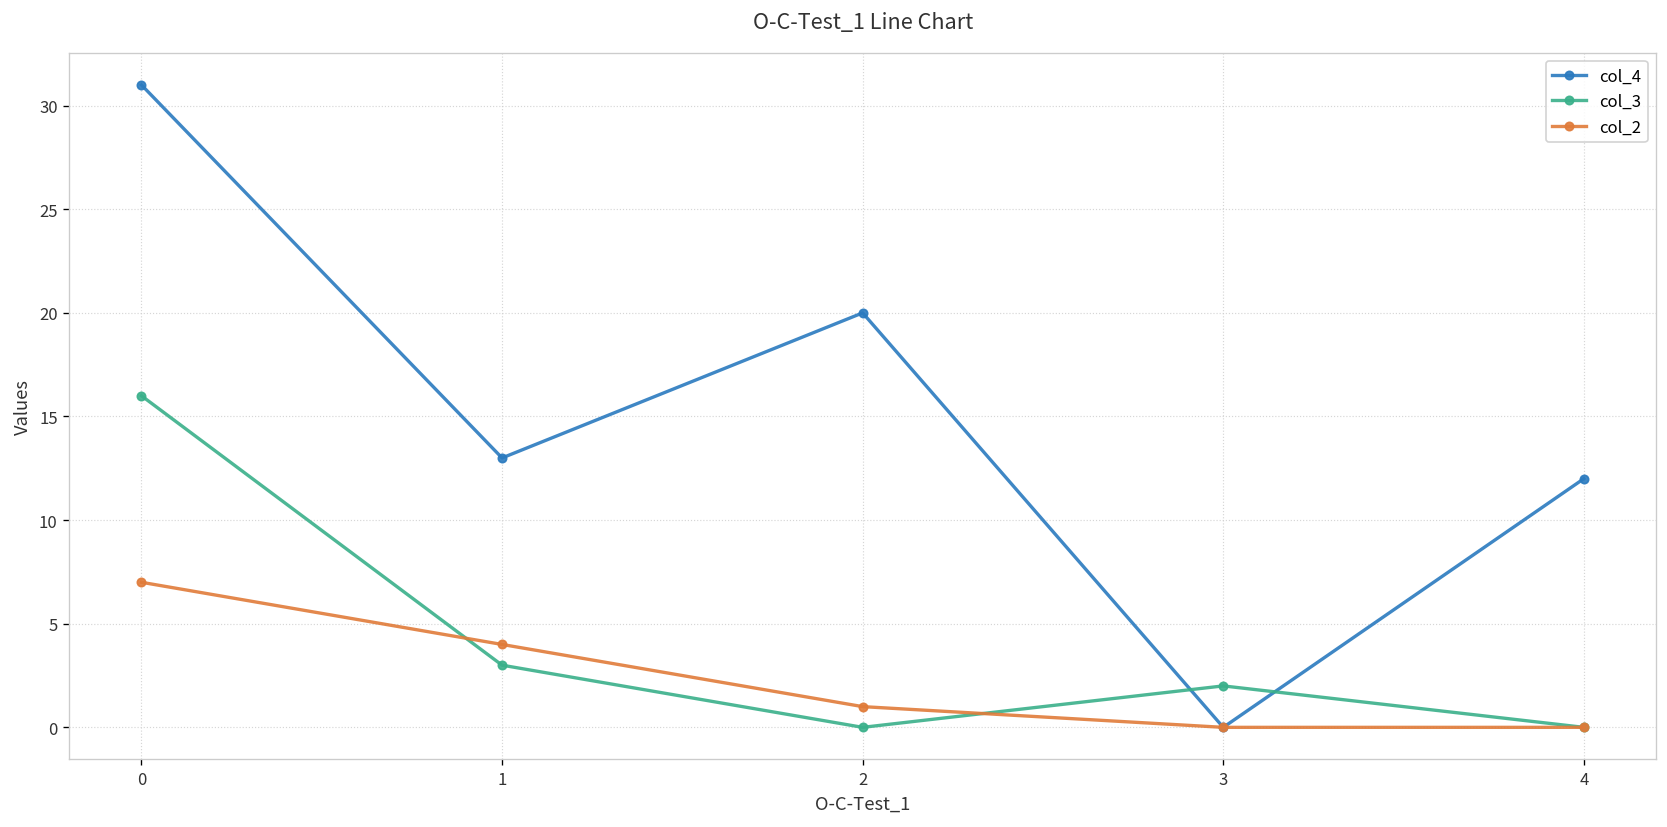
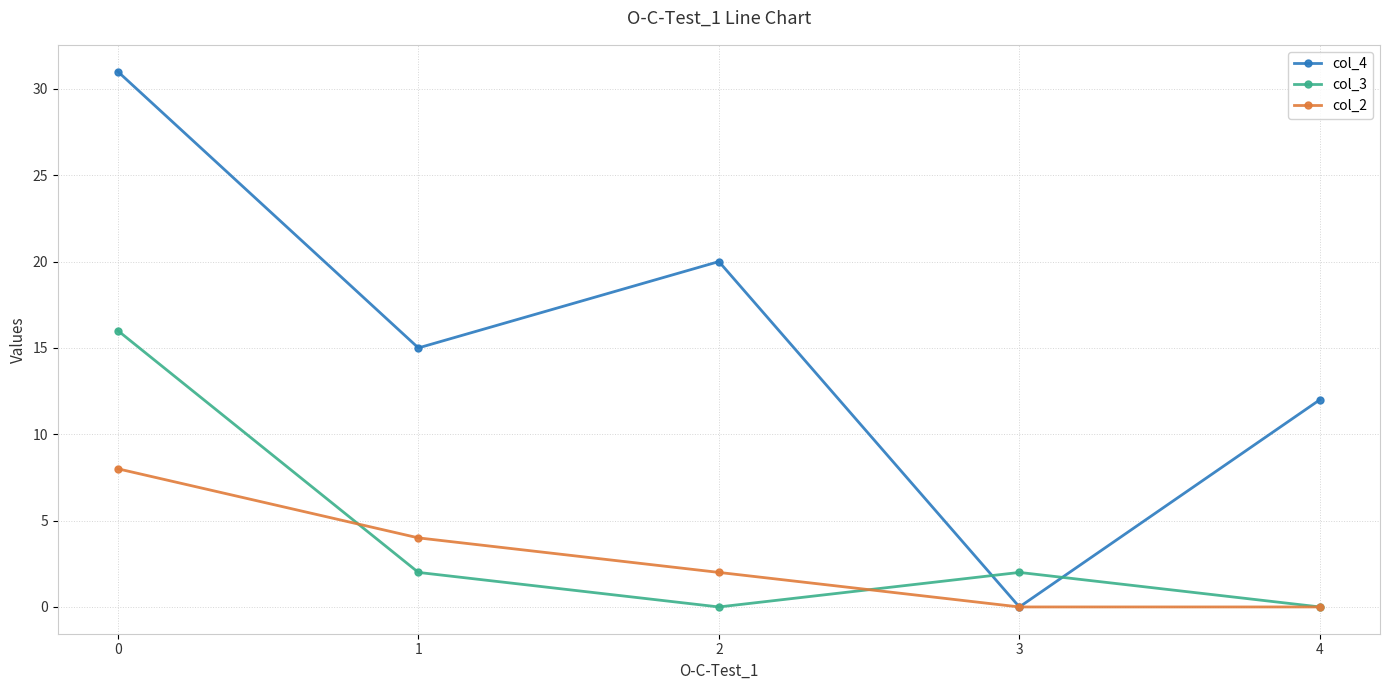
col_2, 0: 7 -> 8
col_4, 1: 13 -> 15
col_3, 1: 3 -> 2
col_2, 2: 1 -> 2
